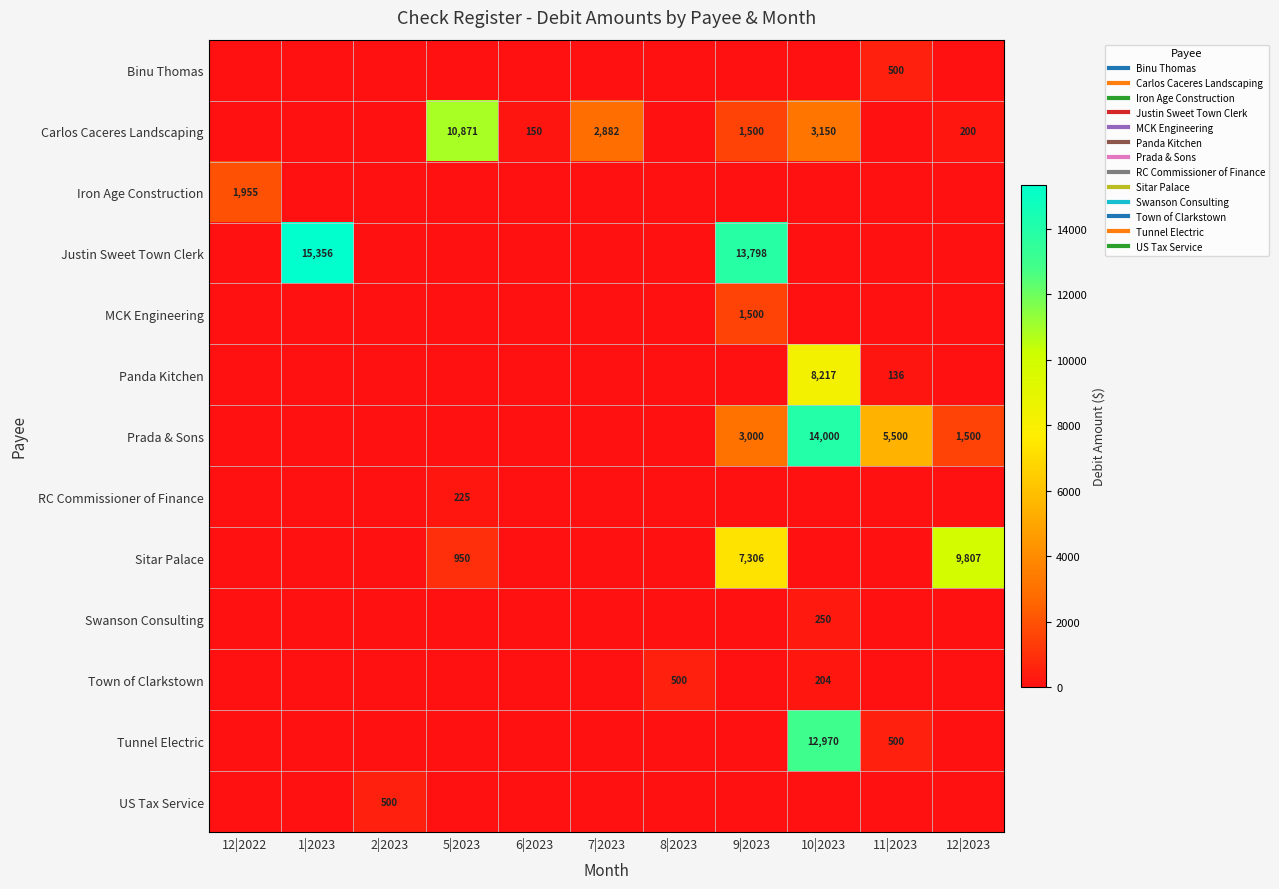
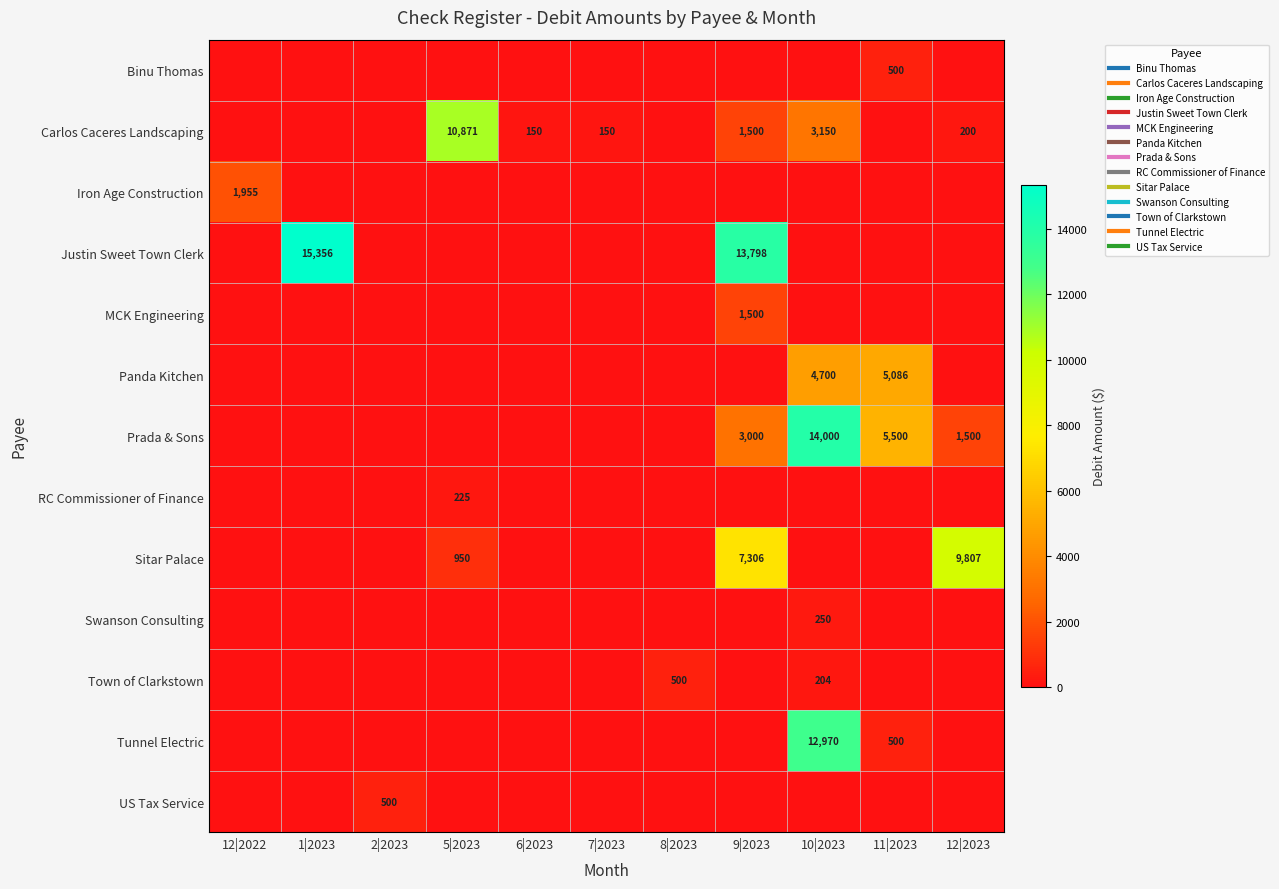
Carlos Caceres Landscaping, 7|2023: 2,882 -> 150
Panda Kitchen, 10|2023: 8,217 -> 4,700
Panda Kitchen, 11|2023: 136 -> 5,086
